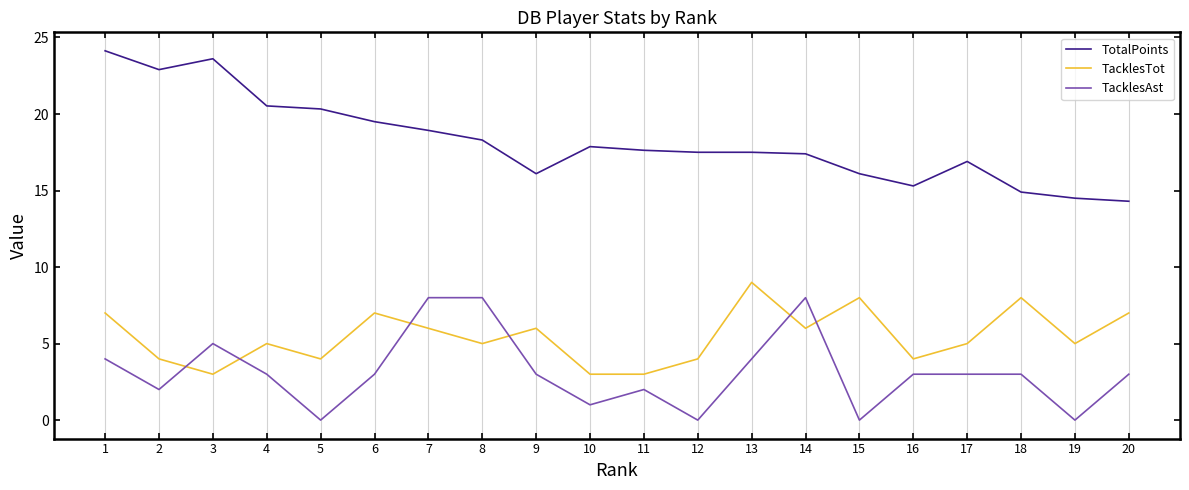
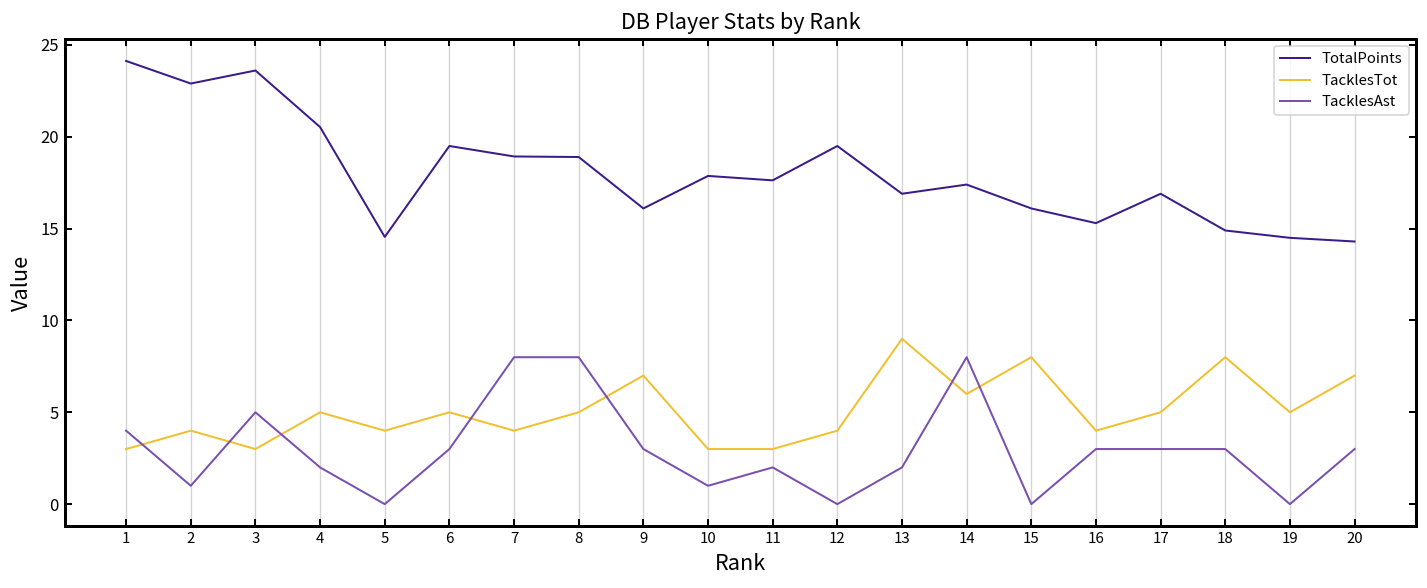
TacklesTot, 1: 7 -> 3
TacklesAst, 2: 2 -> 1
TacklesAst, 4: 3 -> 2
TotalPoints, 5: 20.3 -> 14.6
TacklesTot, 6: 7 -> 5
TacklesTot, 7: 6 -> 4
TotalPoints, 8: 18.3 -> 18.9
TacklesTot, 9: 6 -> 7
TotalPoints, 12: 17.5 -> 19.5
TotalPoints, 13: 17.5 -> 16.9
TacklesAst, 13: 4 -> 2
